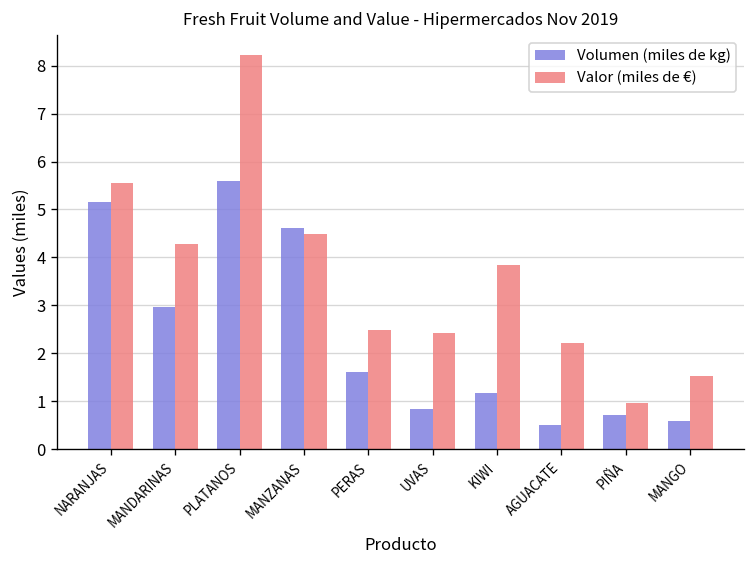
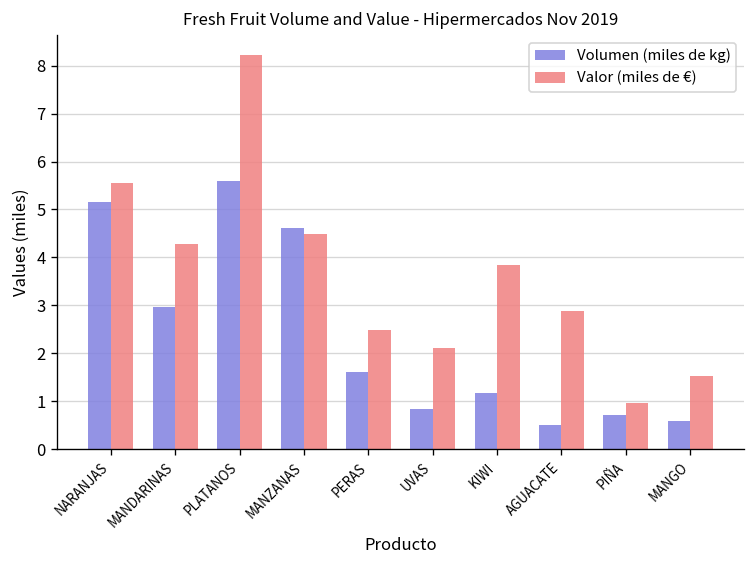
Valor (miles de €), UVAS: 2.4 -> 2.1
Valor (miles de €), AGUACATE: 2.2 -> 2.9
